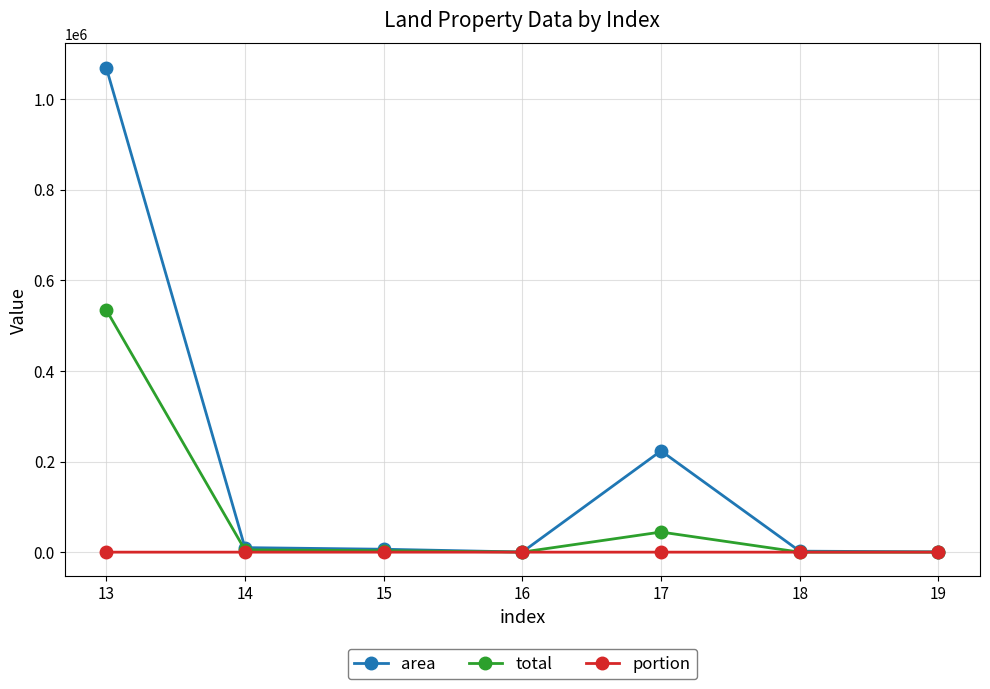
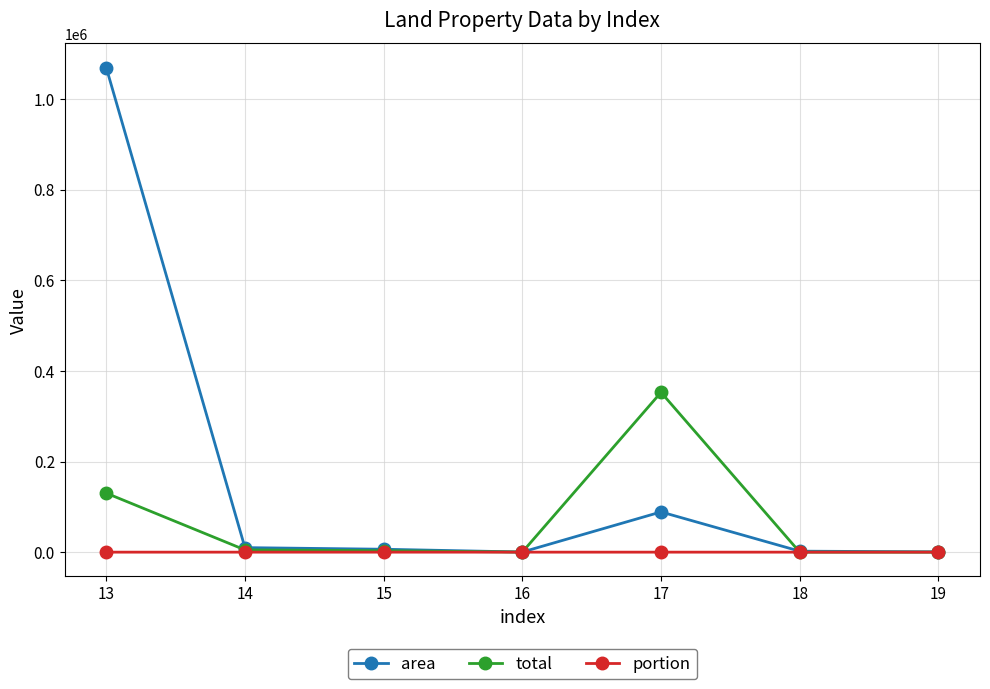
total, 13: 530000 -> 130000
area, 17: 220000 -> 90000
total, 17: 40000 -> 350000
